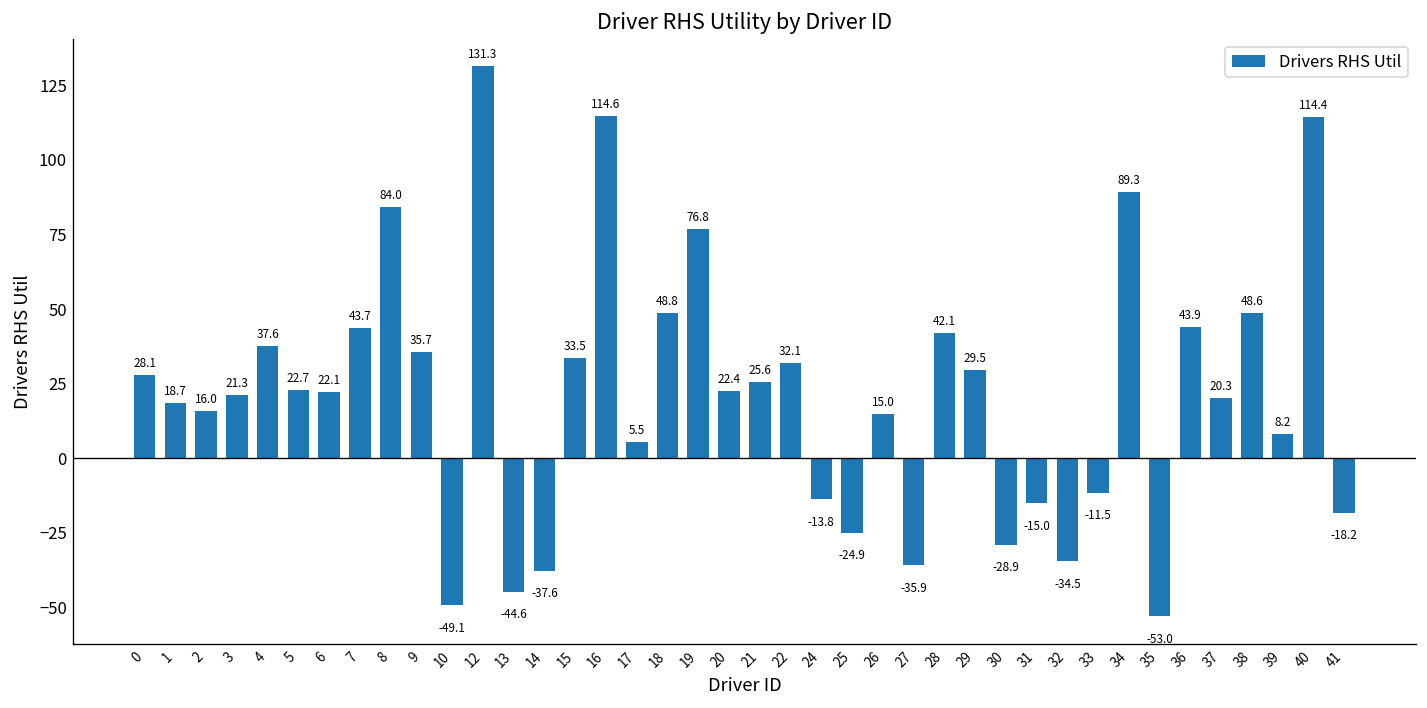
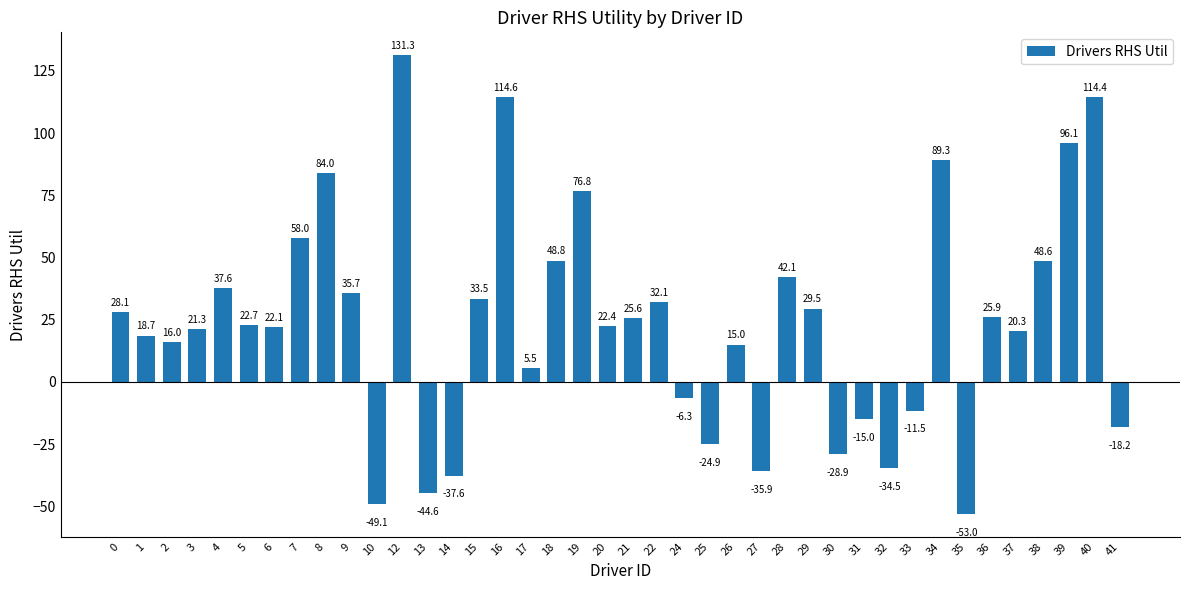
7: 43.7 -> 58.0
24: -13.8 -> -6.3
36: 43.9 -> 25.9
39: 8.2 -> 96.1
